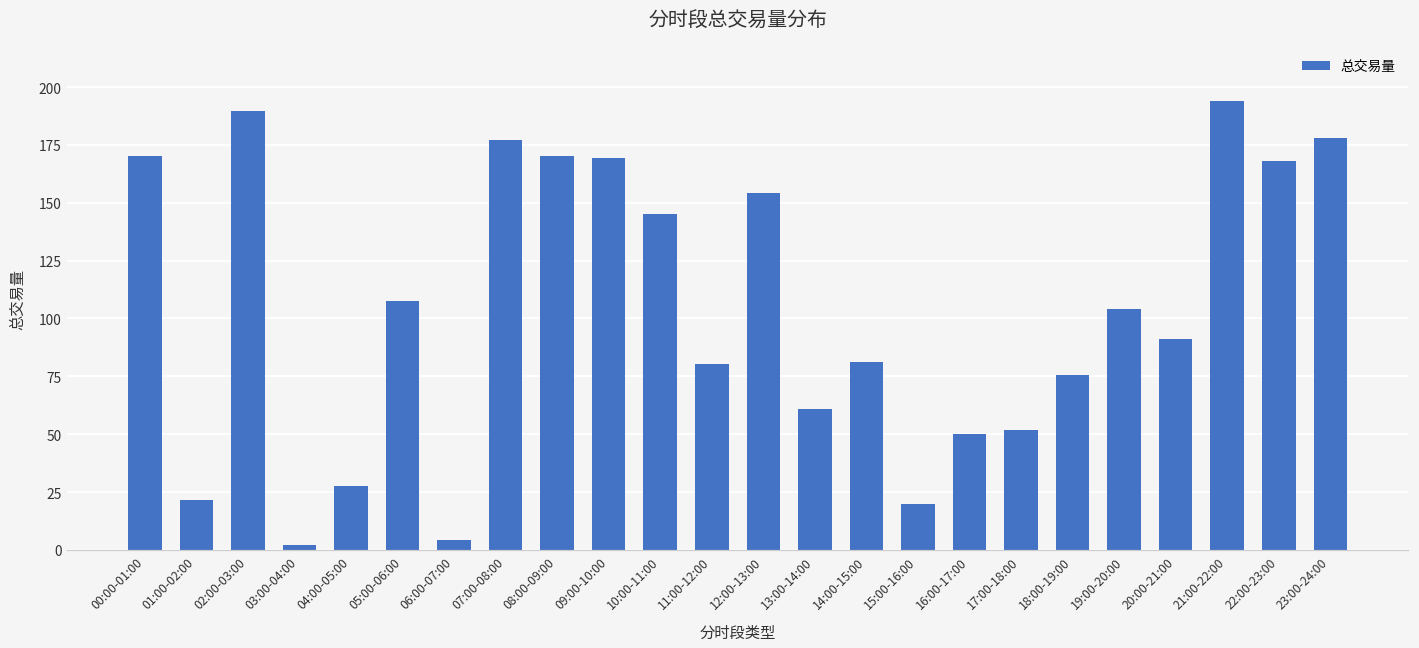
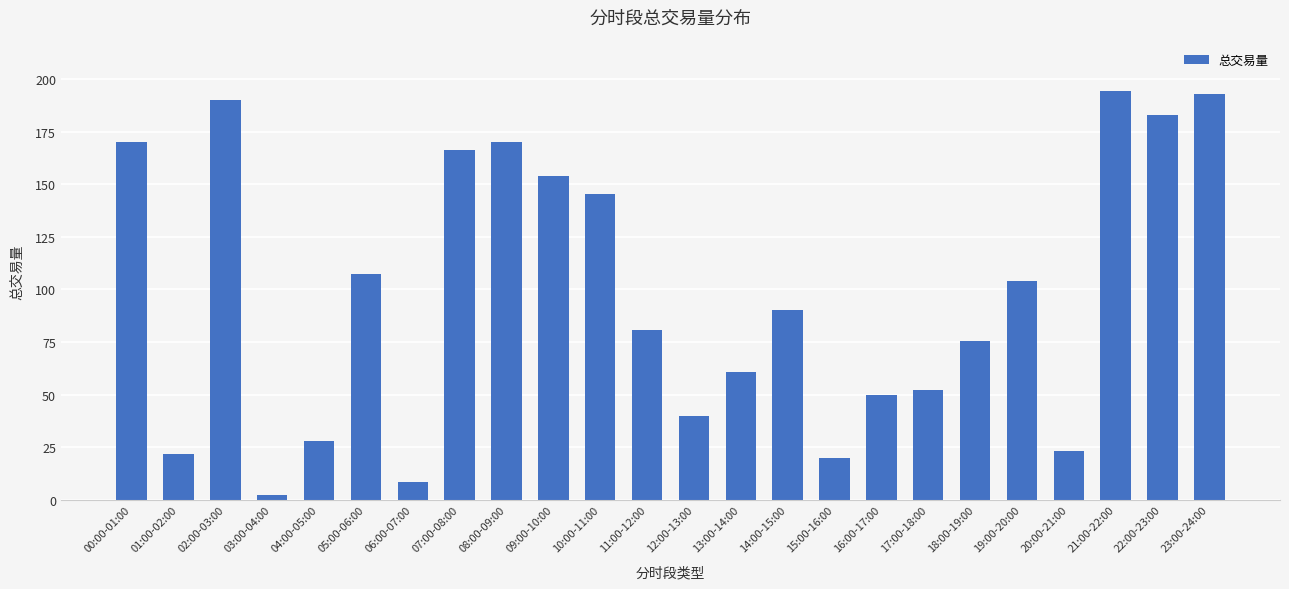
06:00-07:00: 4 -> 9
07:00-08:00: 177 -> 166
09:00-10:00: 169 -> 154
12:00-13:00: 154 -> 40
14:00-15:00: 81 -> 90
20:00-21:00: 91 -> 23
22:00-23:00: 168 -> 183
23:00-24:00: 178 -> 193
